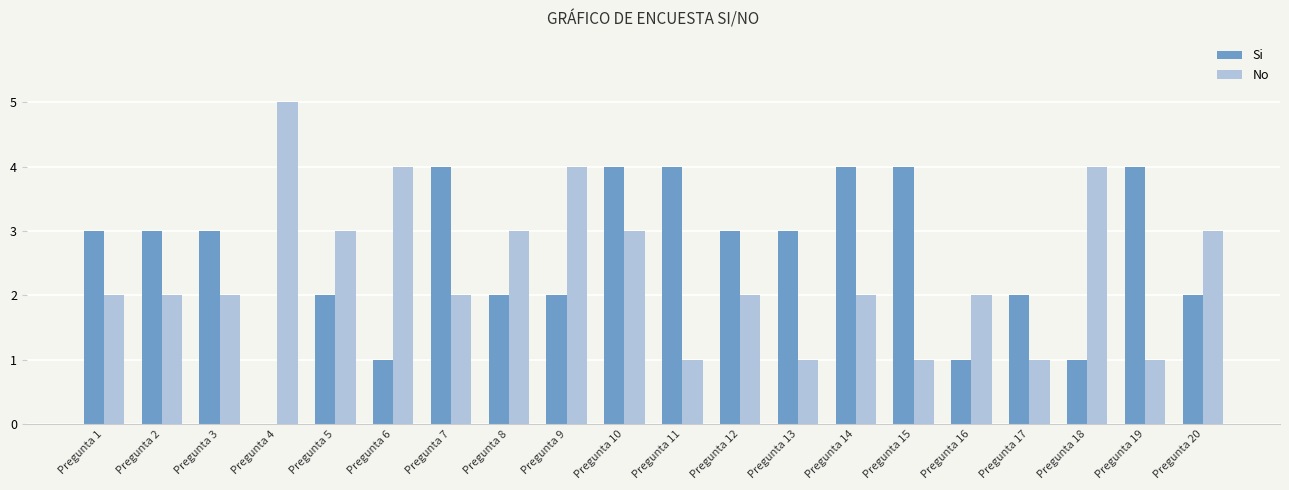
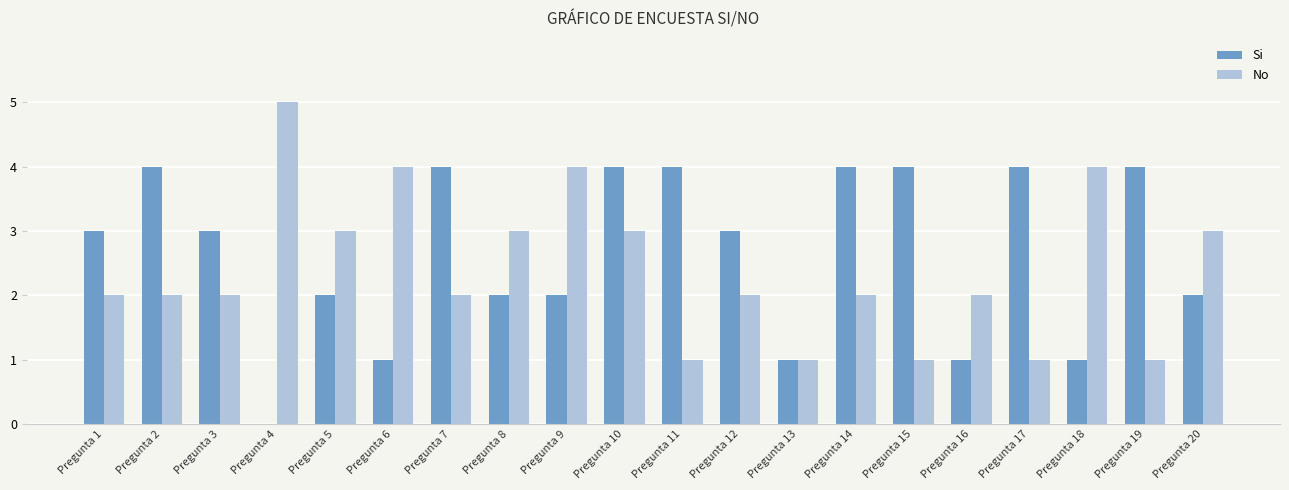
Si, Pregunta 2: 3 -> 4
Si, Pregunta 13: 3 -> 1
Si, Pregunta 17: 2 -> 4
